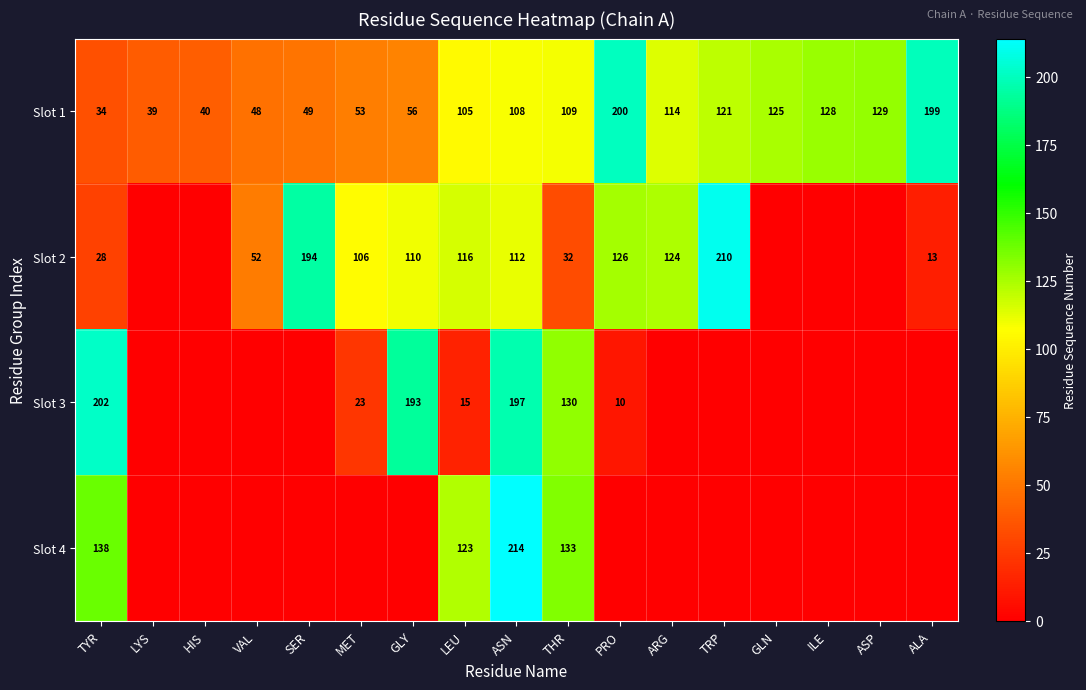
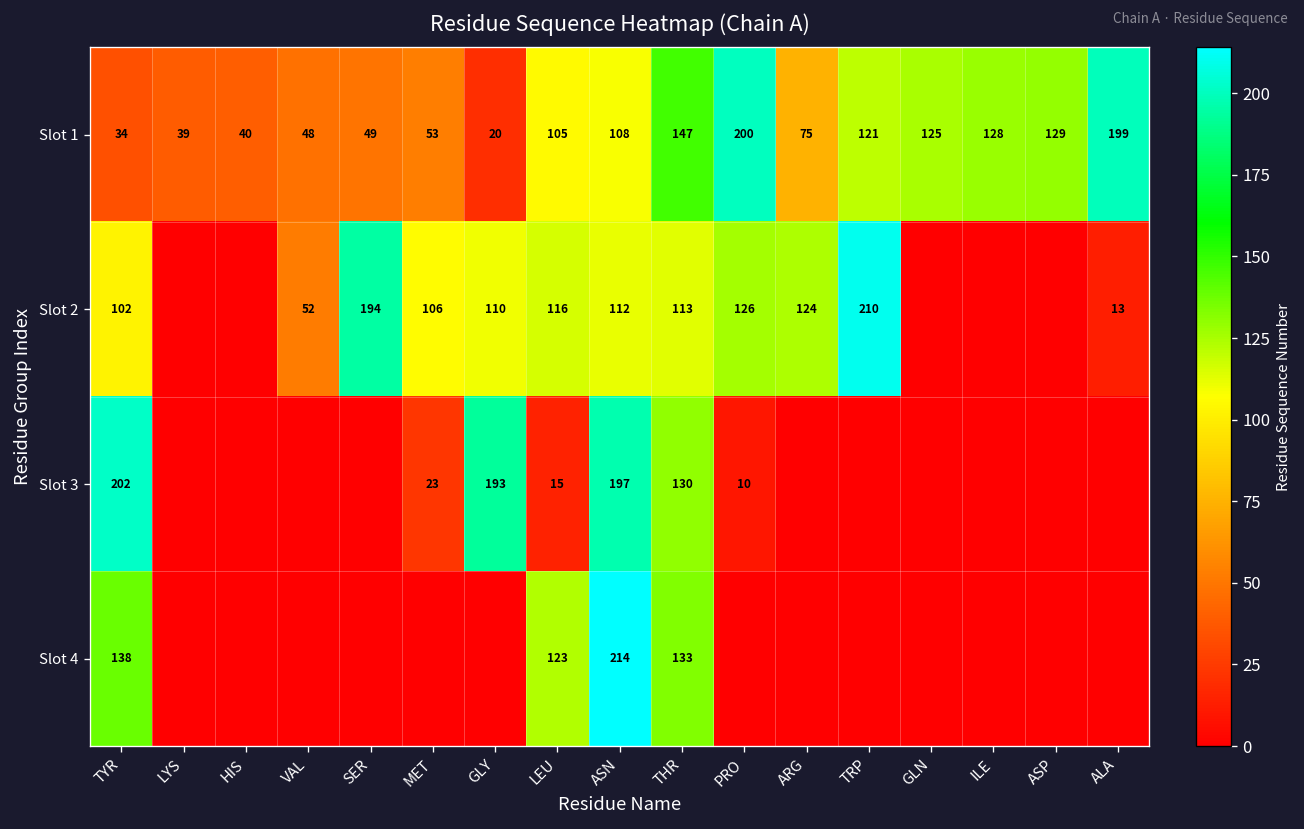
Slot 1, GLY: 56 -> 20
Slot 1, THR: 109 -> 147
Slot 1, ARG: 114 -> 75
Slot 2, TYR: 28 -> 102
Slot 2, THR: 32 -> 113
